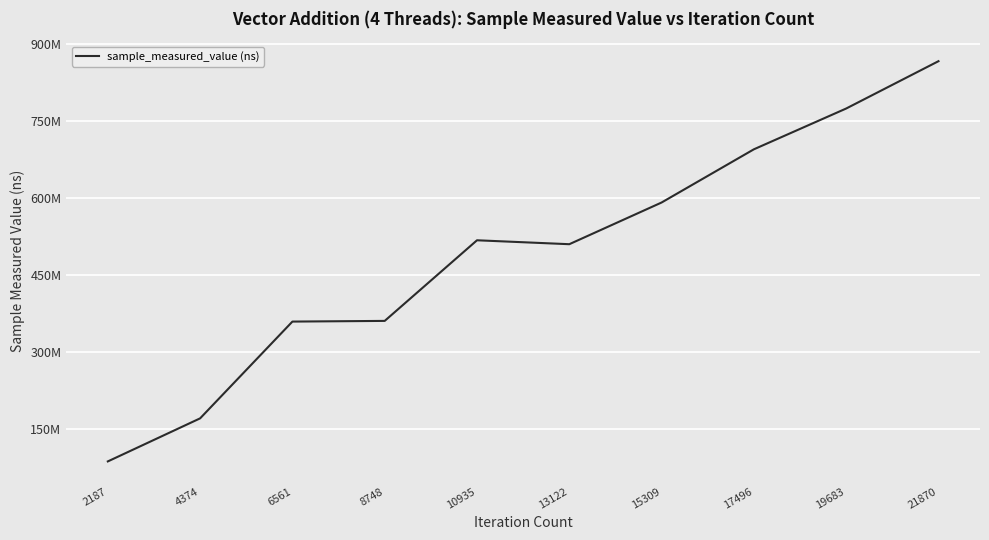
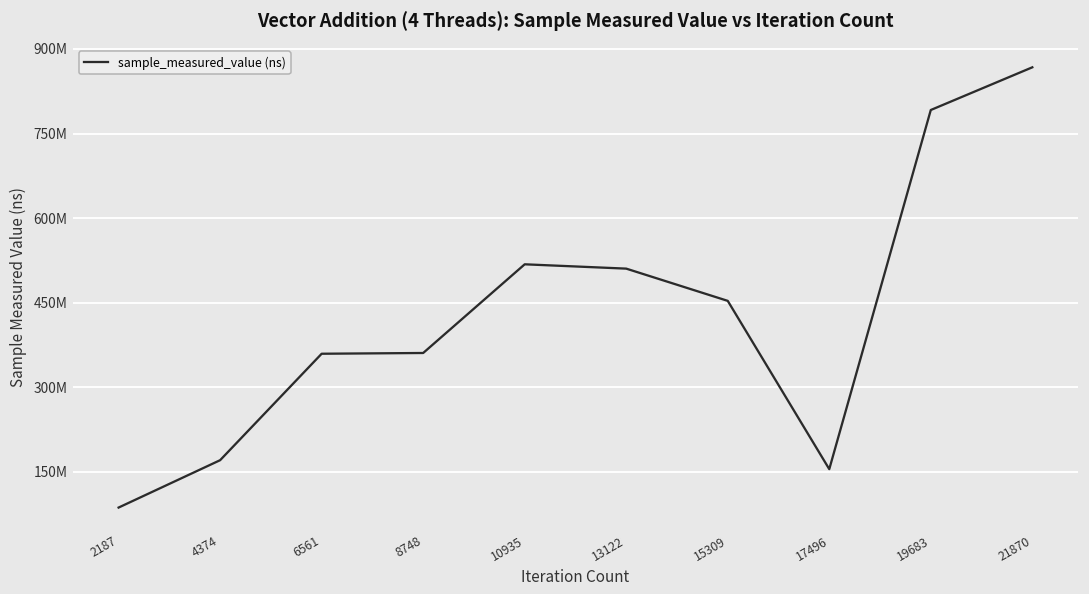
15309: 590000000 -> 450000000
17496: 700000000 -> 160000000
19683: 780000000 -> 790000000
